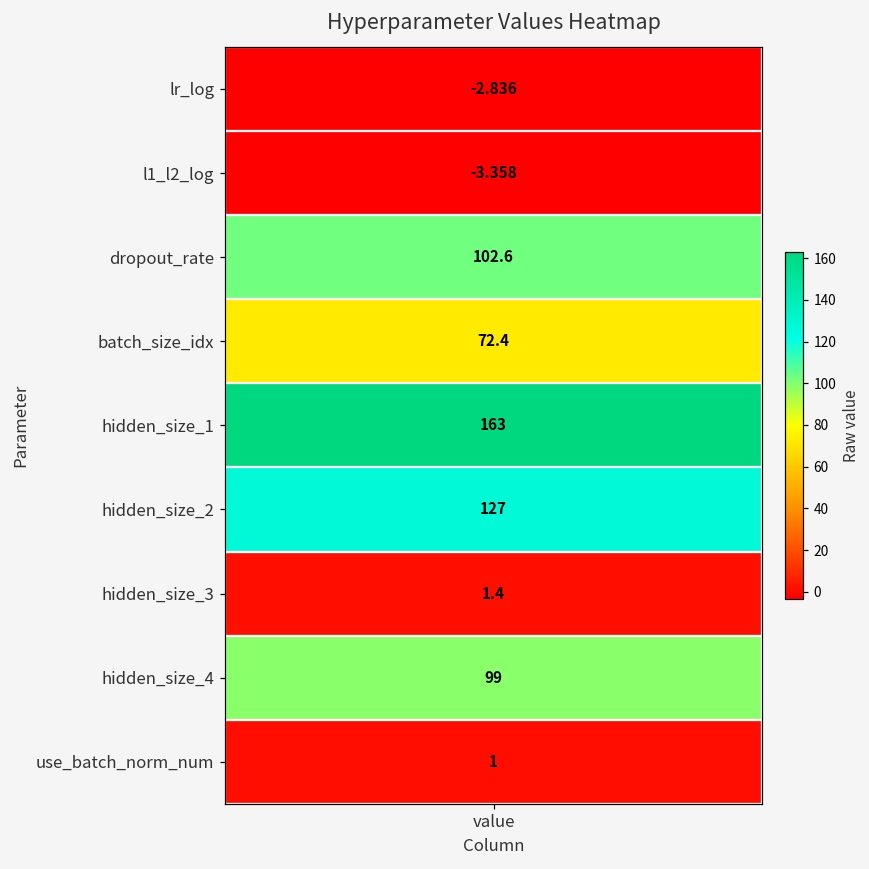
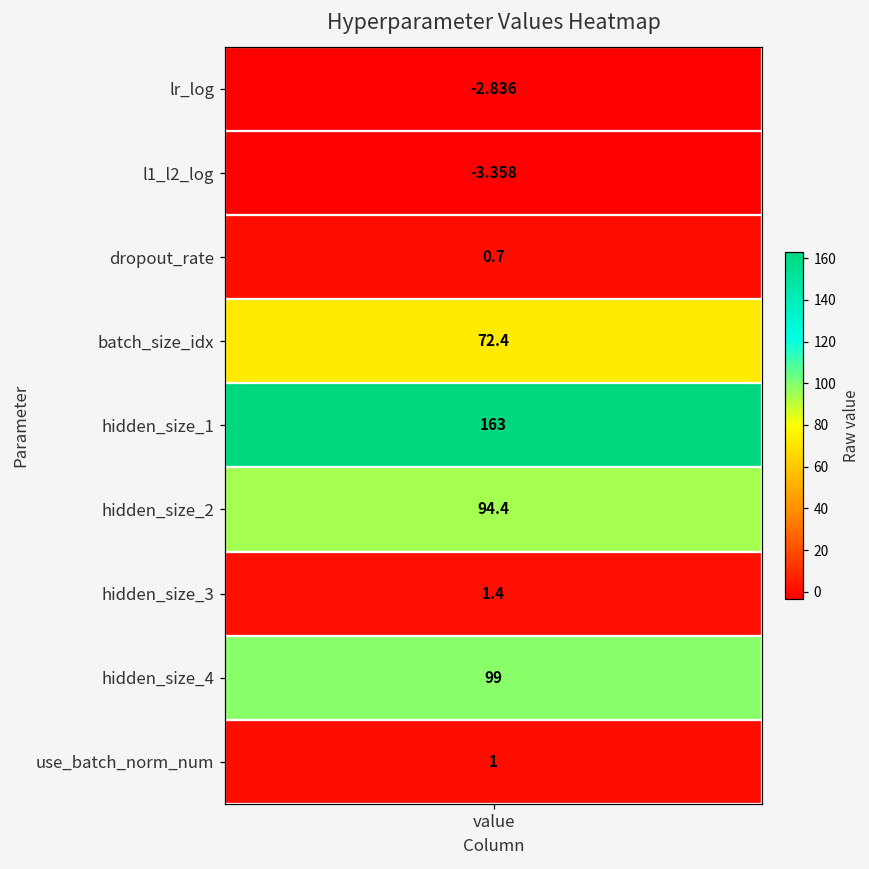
dropout_rate, value: 102.6 -> 0.7
hidden_size_2, value: 127 -> 94.4
